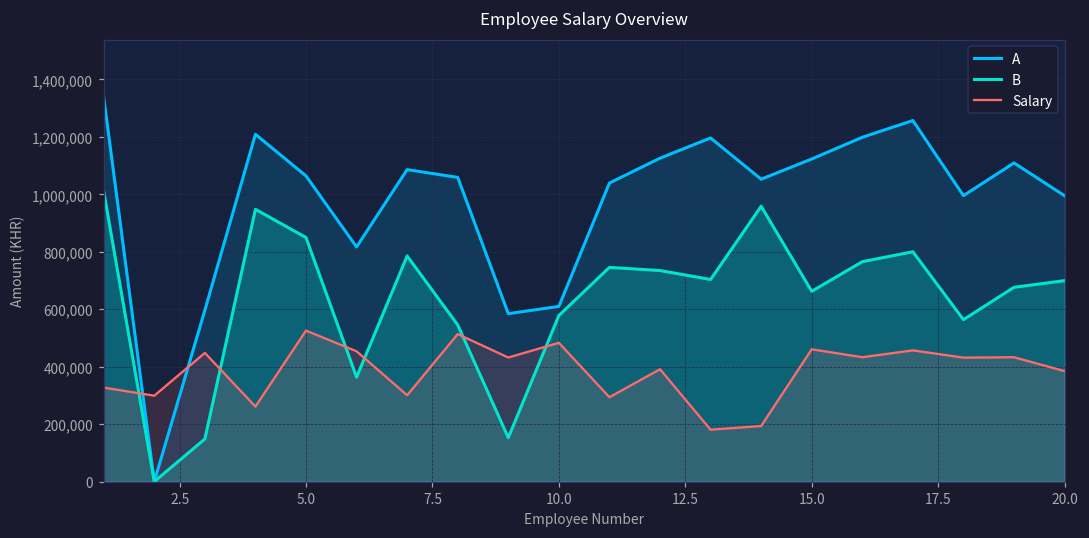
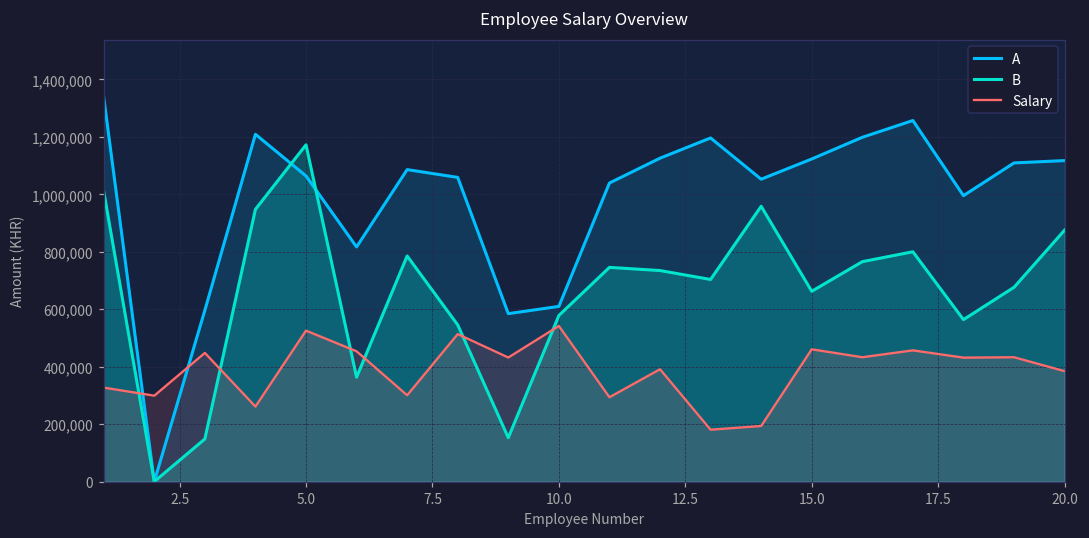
B, 5.0: 850,000 -> 1,170,000
Salary, 10.0: 480,000 -> 540,000
A, 20.0: 1,000,000 -> 1,120,000
B, 20.0: 700,000 -> 880,000
